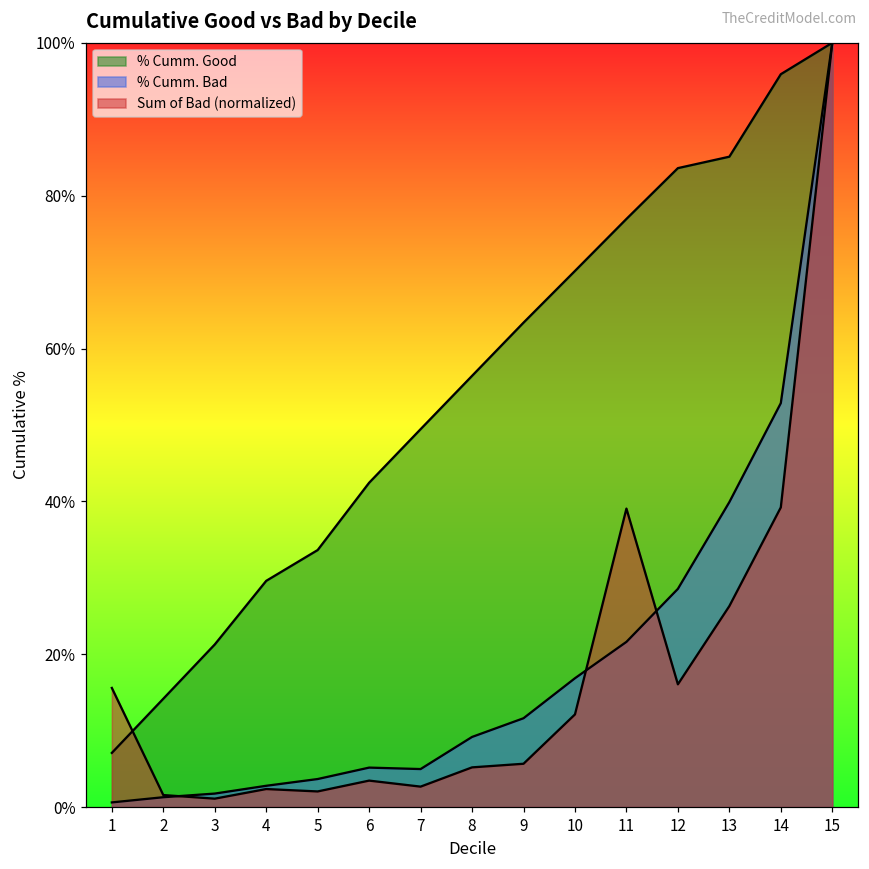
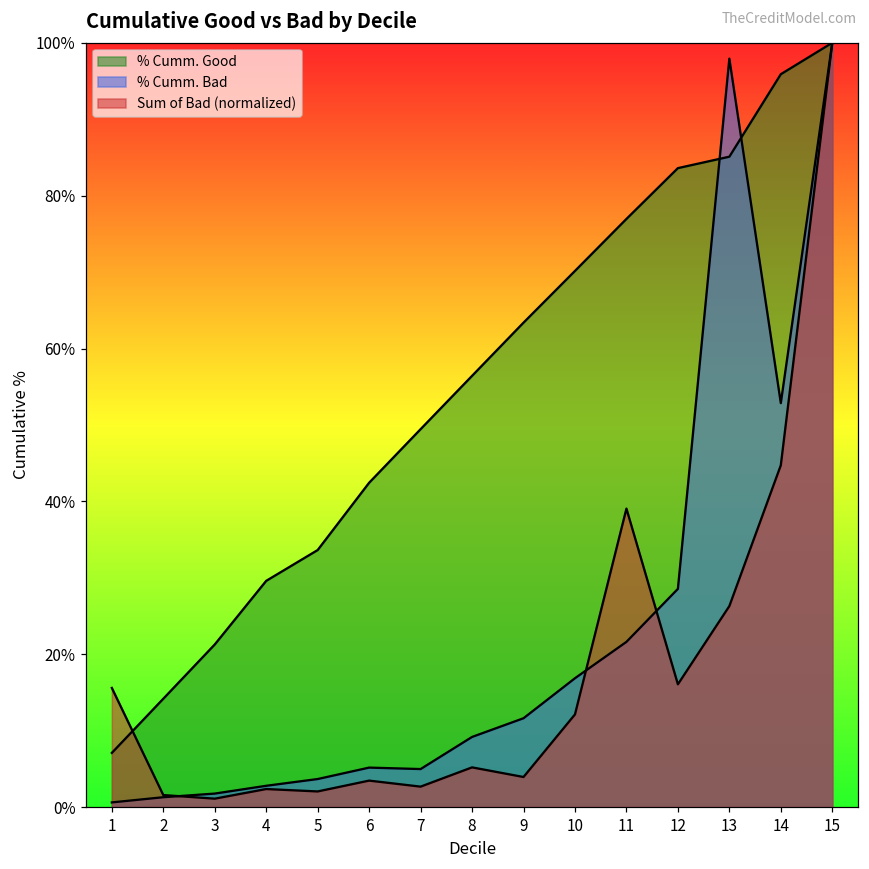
Sum of Bad (normalized), 9: 6% -> 4%
% Cumm. Bad, 13: 40% -> 98%
Sum of Bad (normalized), 14: 39% -> 45%
